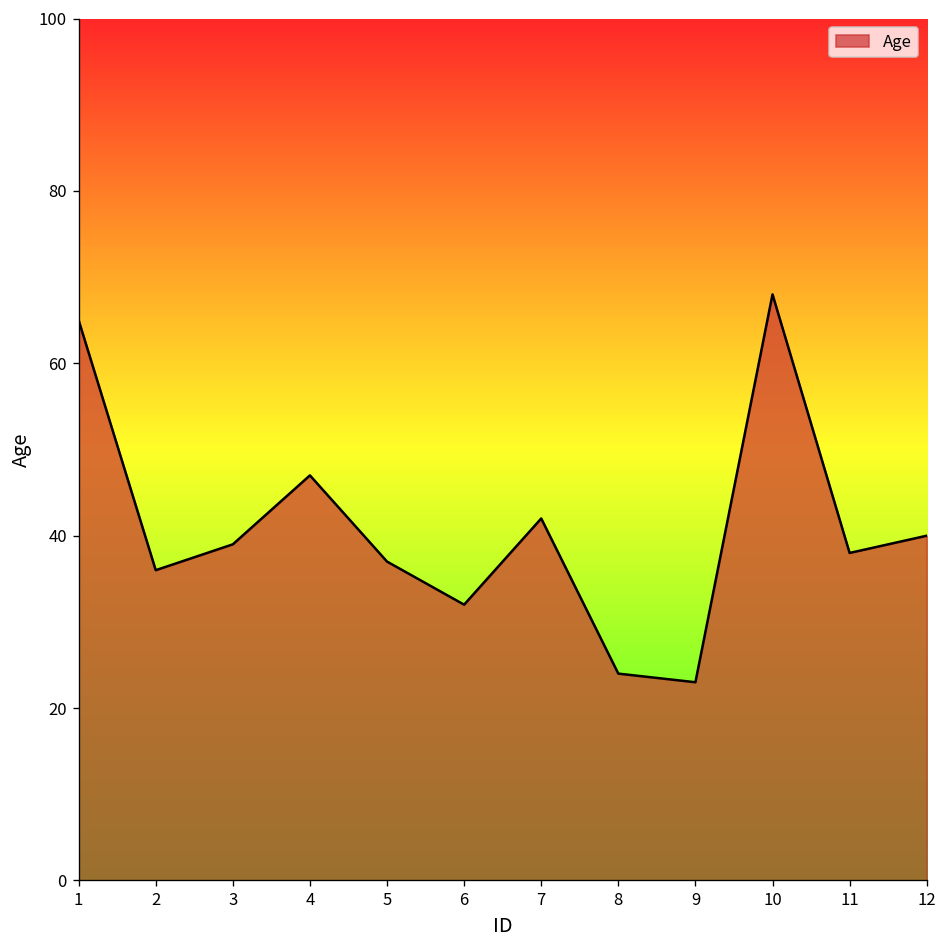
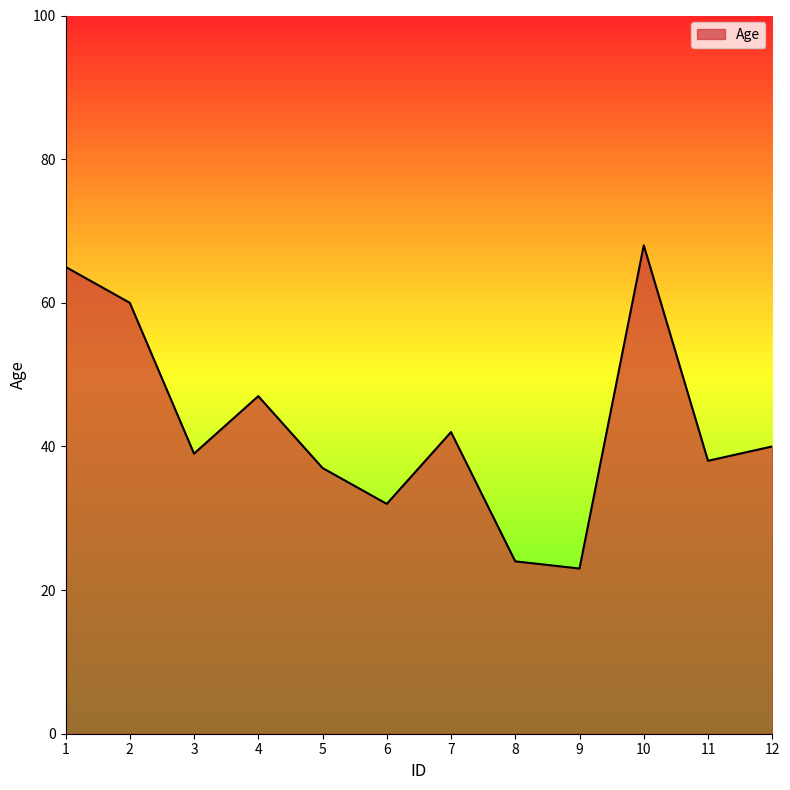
2: 36 -> 60
